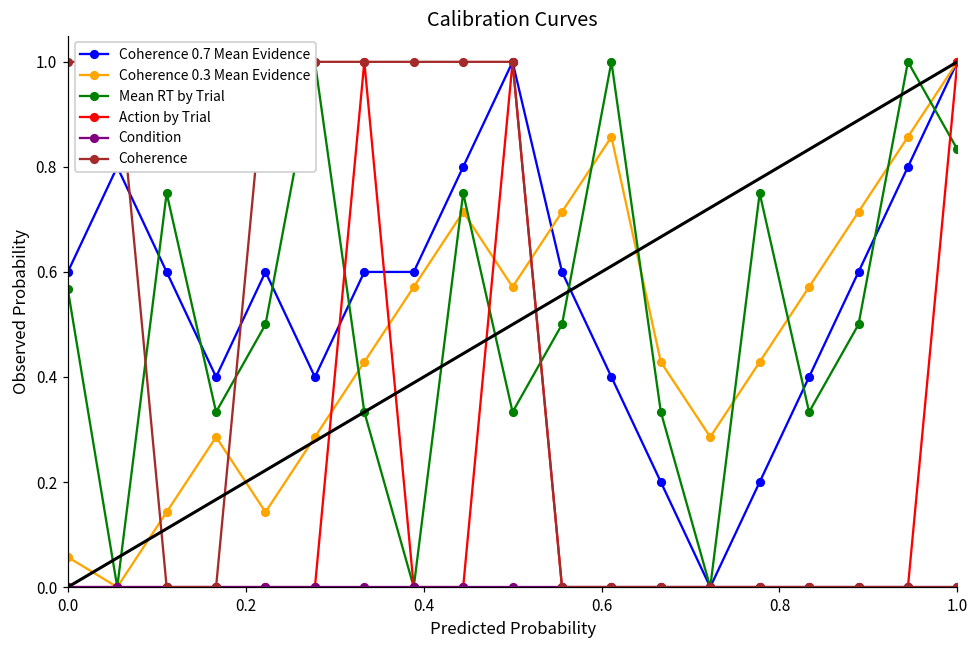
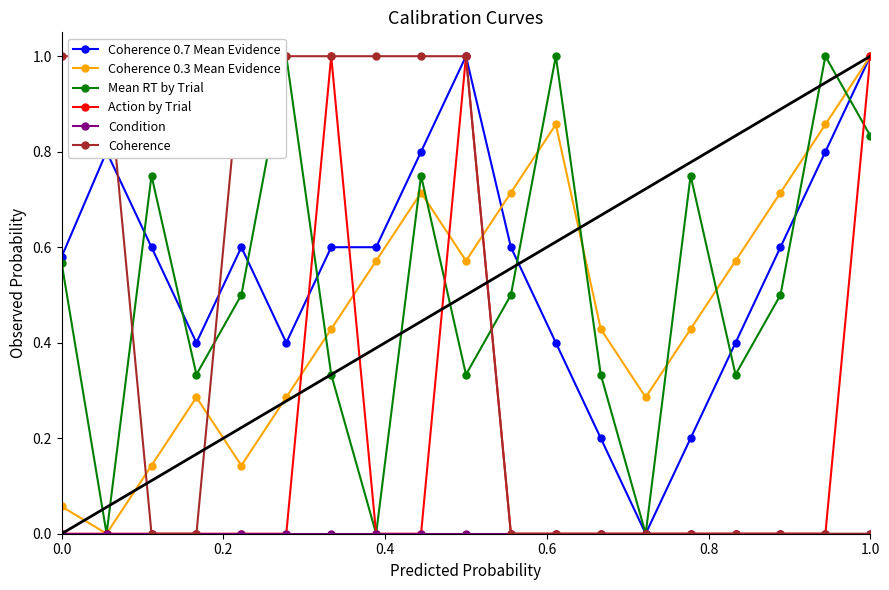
Coherence 0.7 Mean Evidence, 0.0: 0.60 -> 0.58
